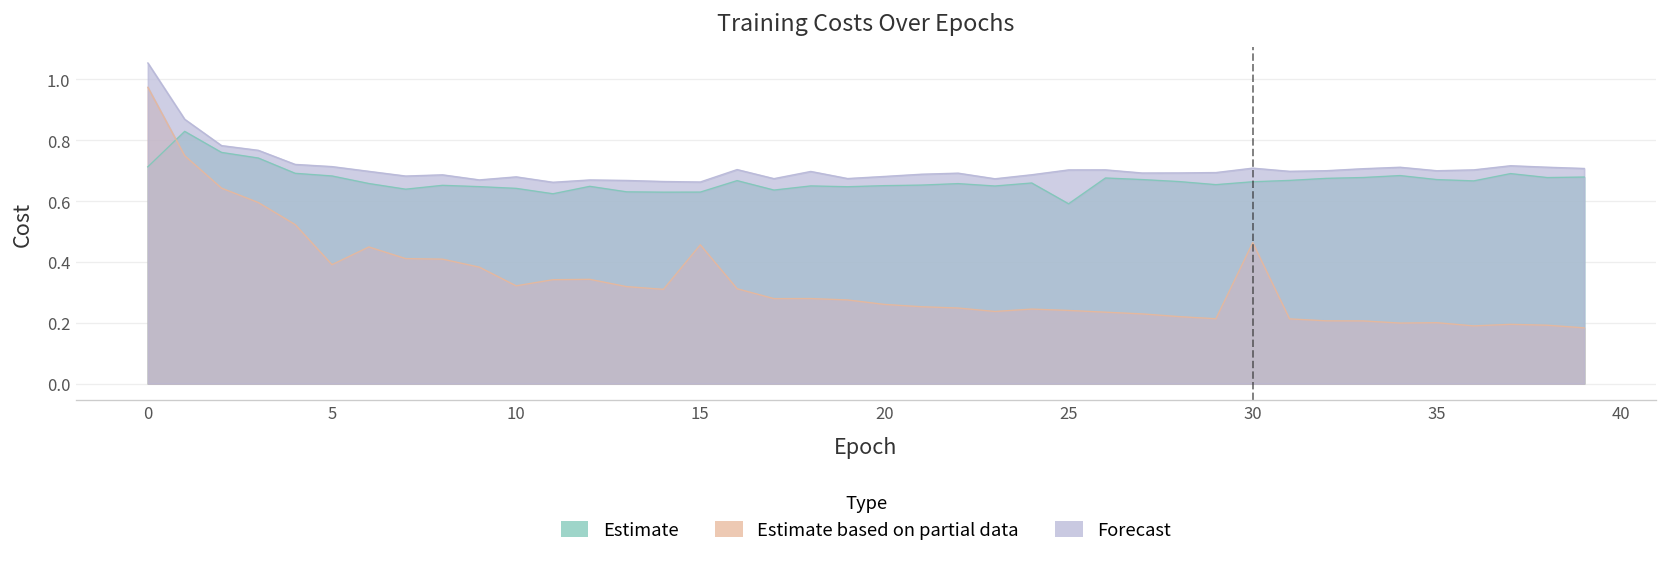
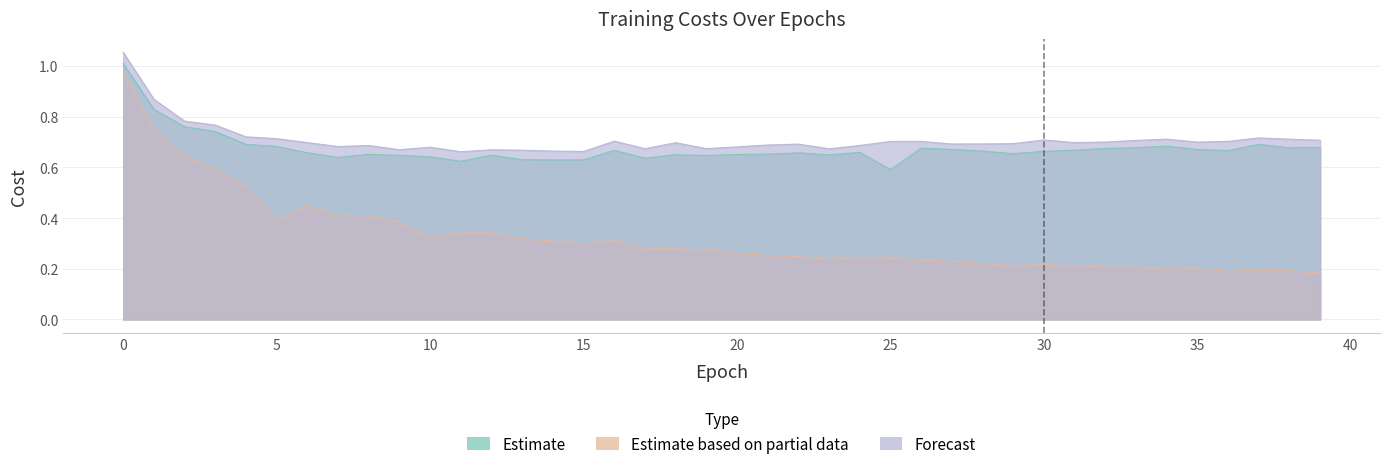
Estimate, 0: 0.71 -> 1.01
Estimate based on partial data, 15: 0.46 -> 0.30
Estimate based on partial data, 30: 0.46 -> 0.22
